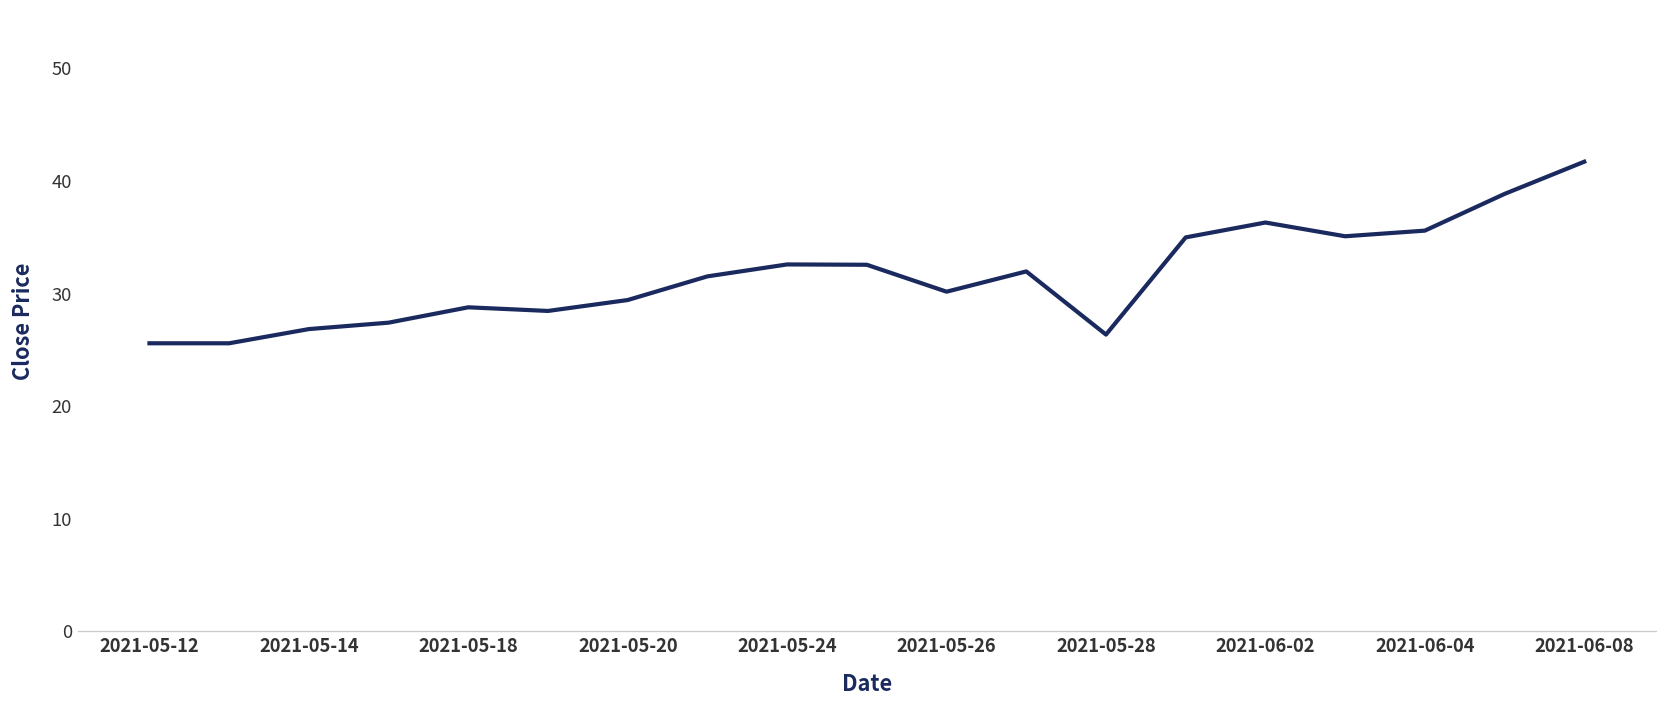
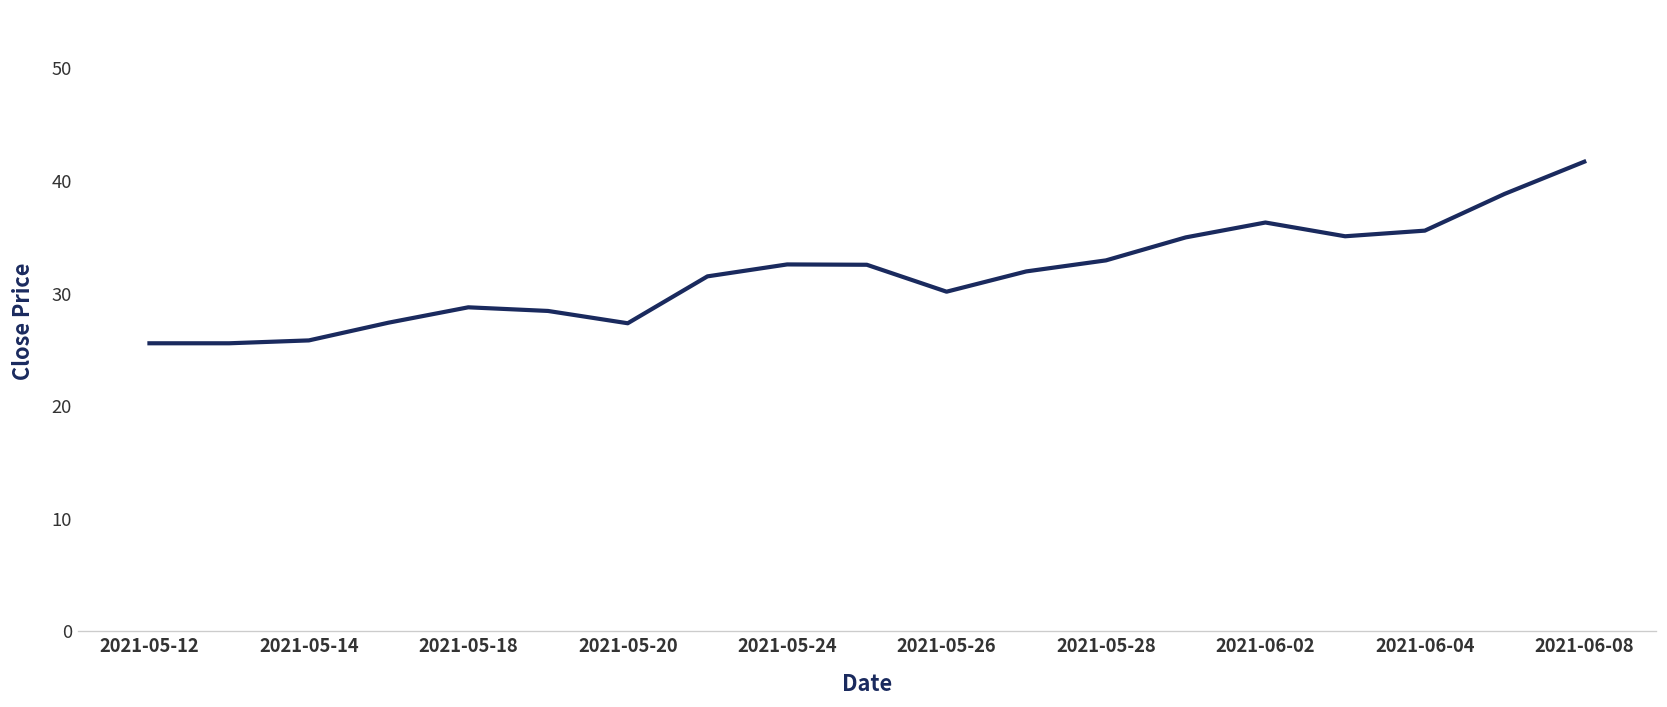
2021-05-14: 27 -> 26
2021-05-20: 29 -> 27
2021-05-28: 26 -> 33
